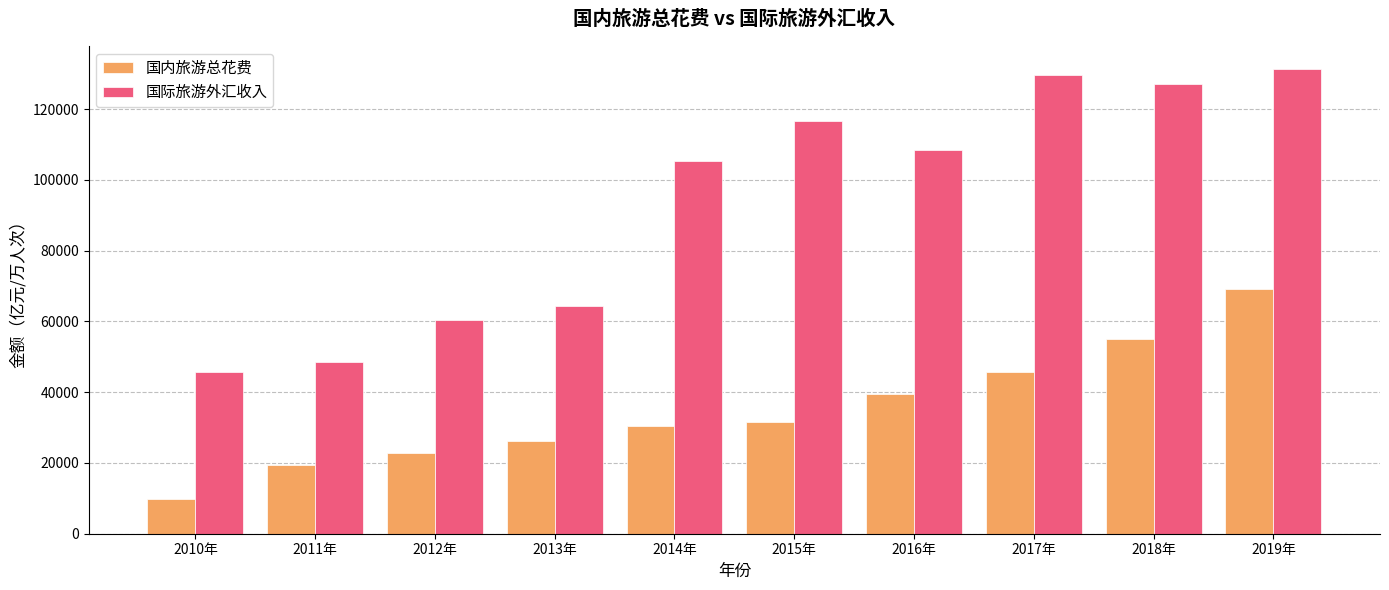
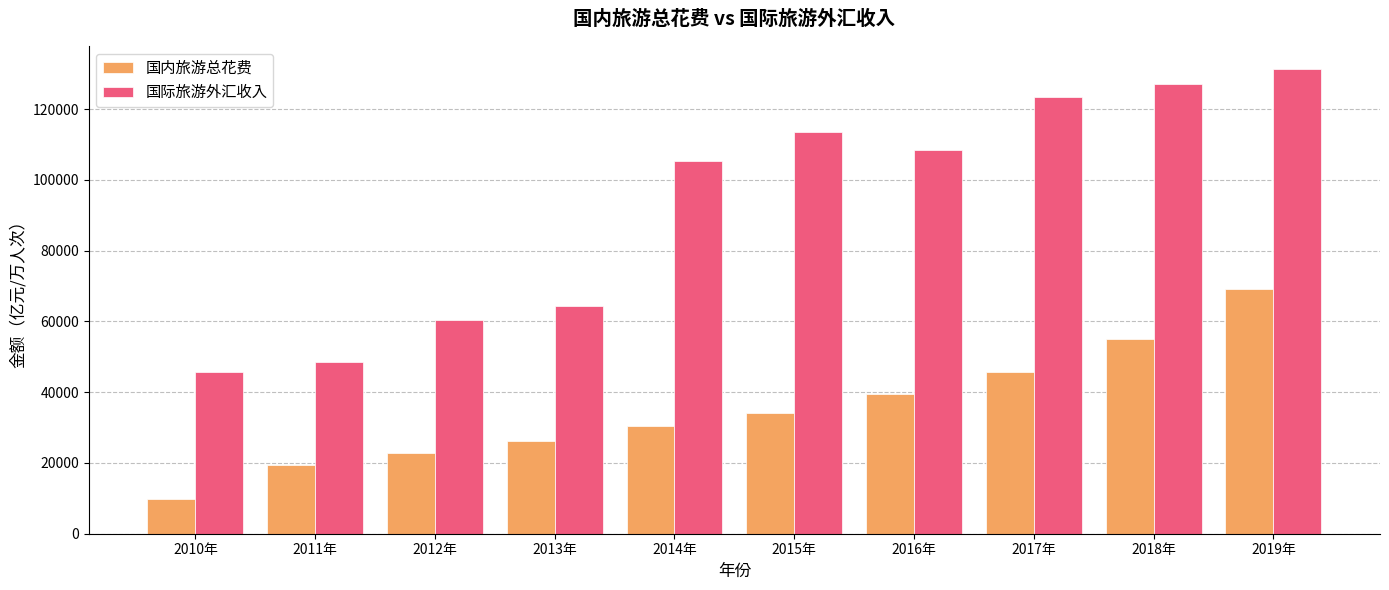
国内旅游总花费, 2015年: 32000 -> 34000
国际旅游外汇收入, 2015年: 117000 -> 114000
国际旅游外汇收入, 2017年: 130000 -> 123000
